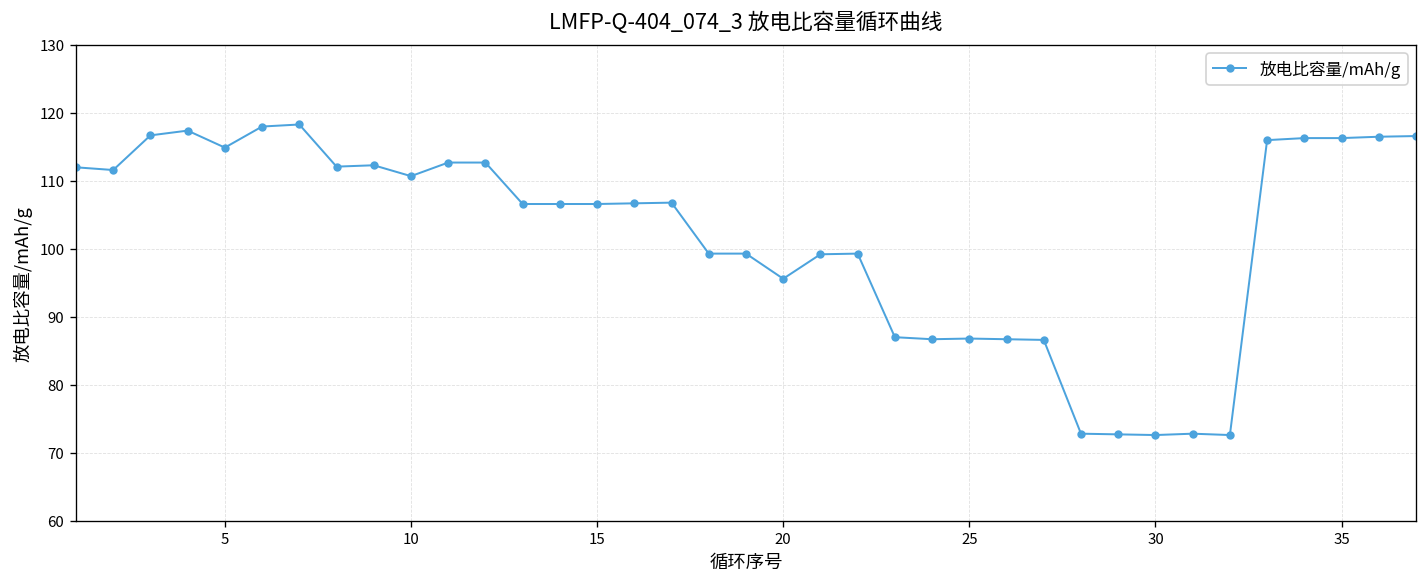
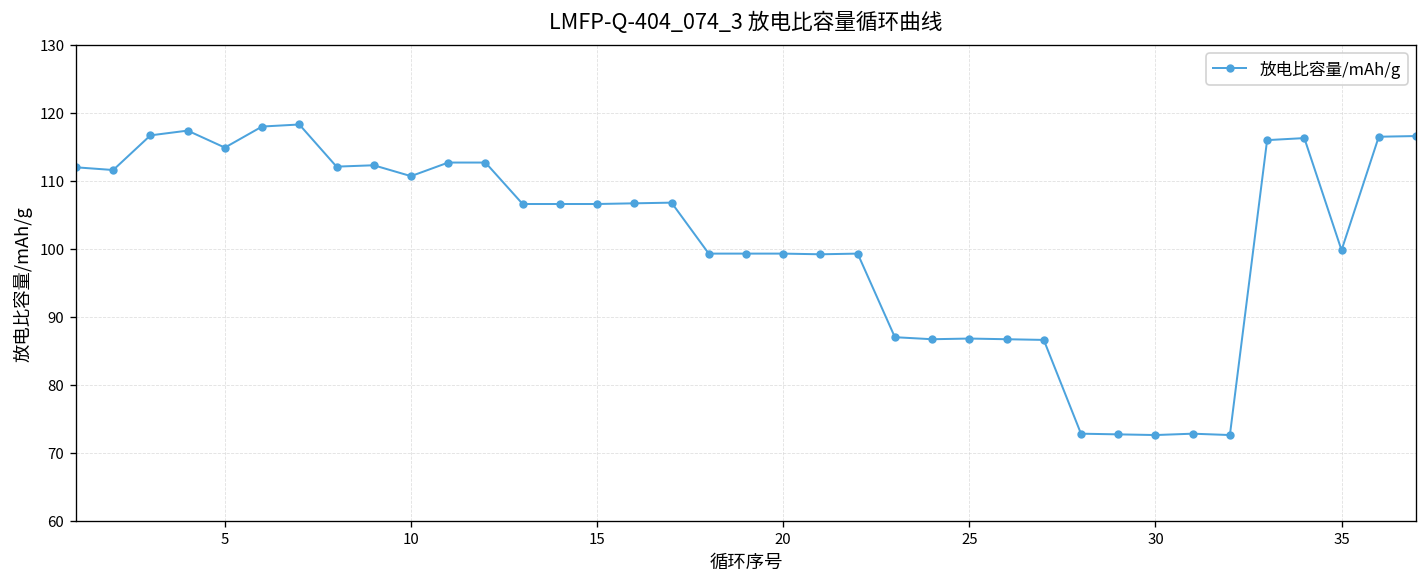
20: 96 -> 99
35: 116 -> 100
